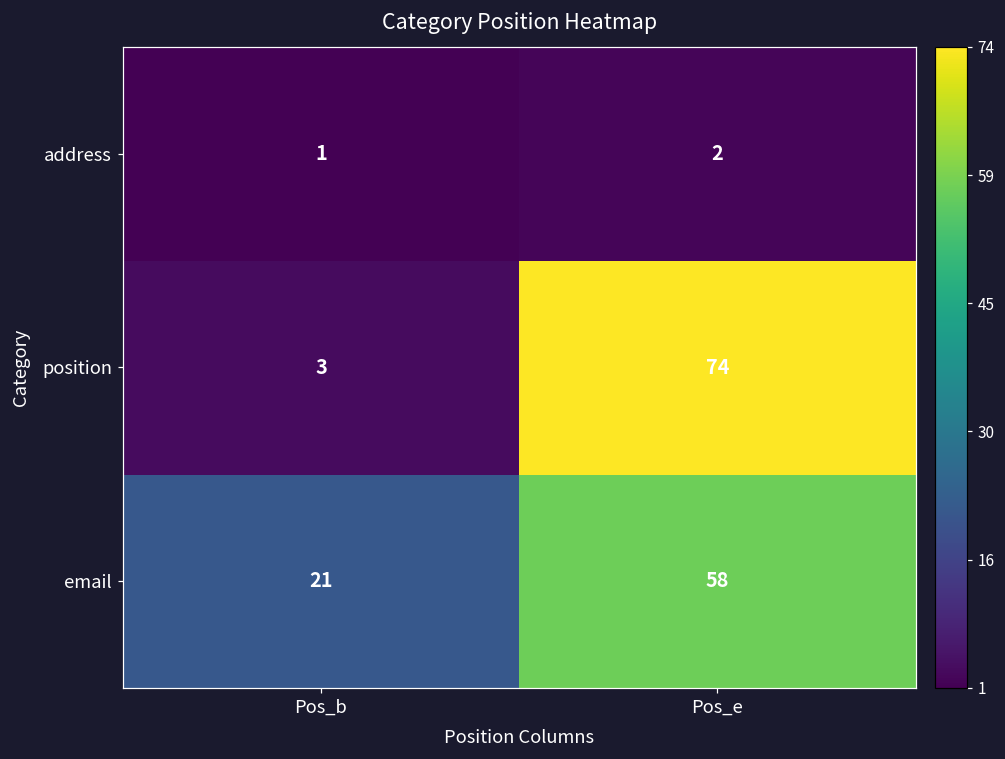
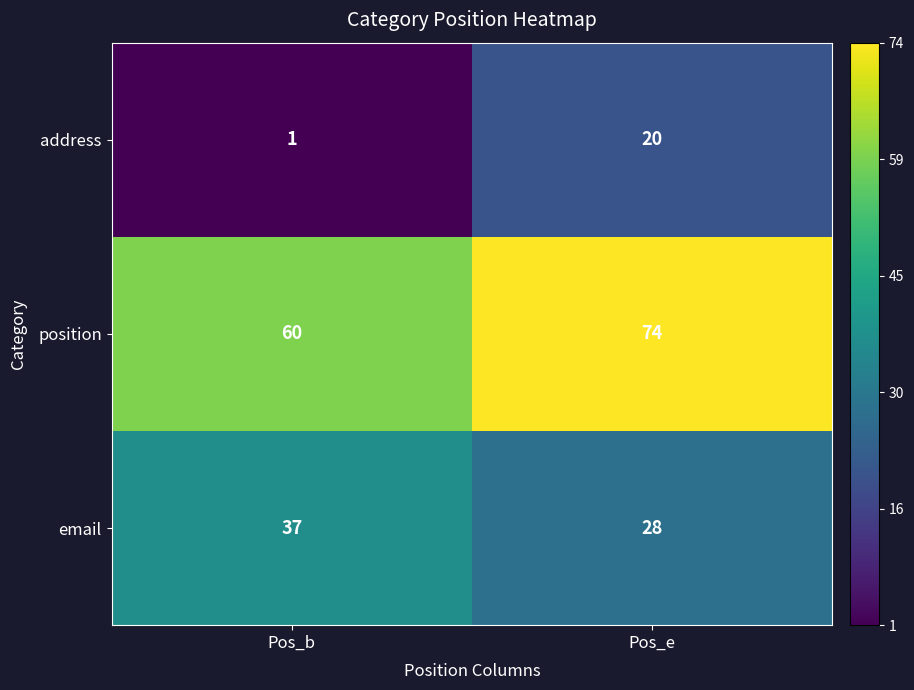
address, Pos_e: 2 -> 20
position, Pos_b: 3 -> 60
email, Pos_b: 21 -> 37
email, Pos_e: 58 -> 28
